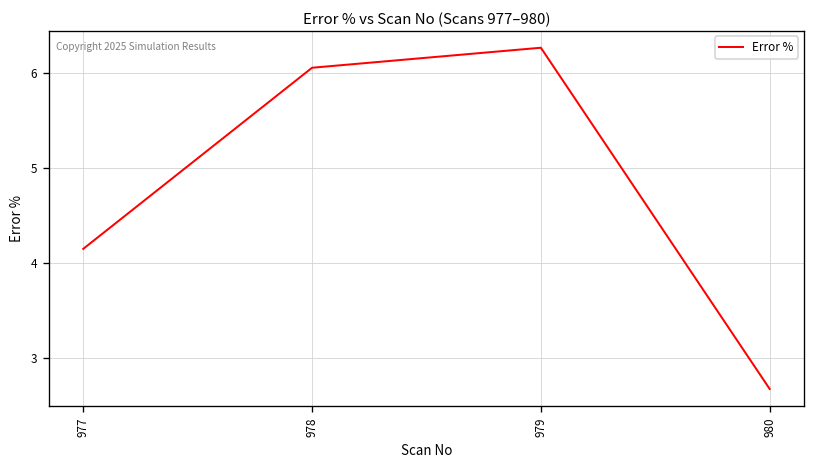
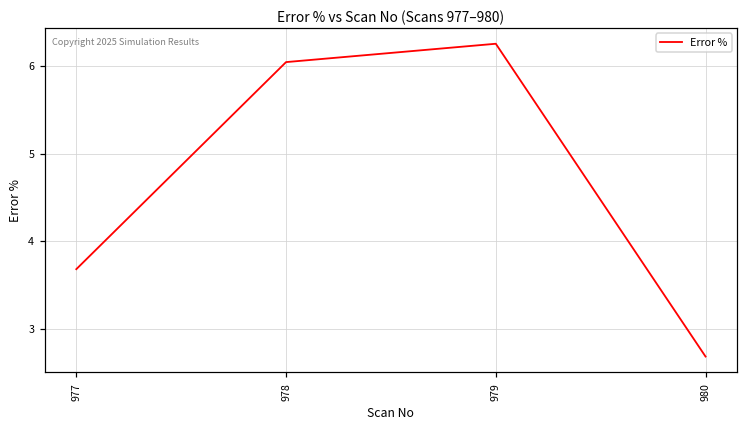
977: 4.2 -> 3.7
